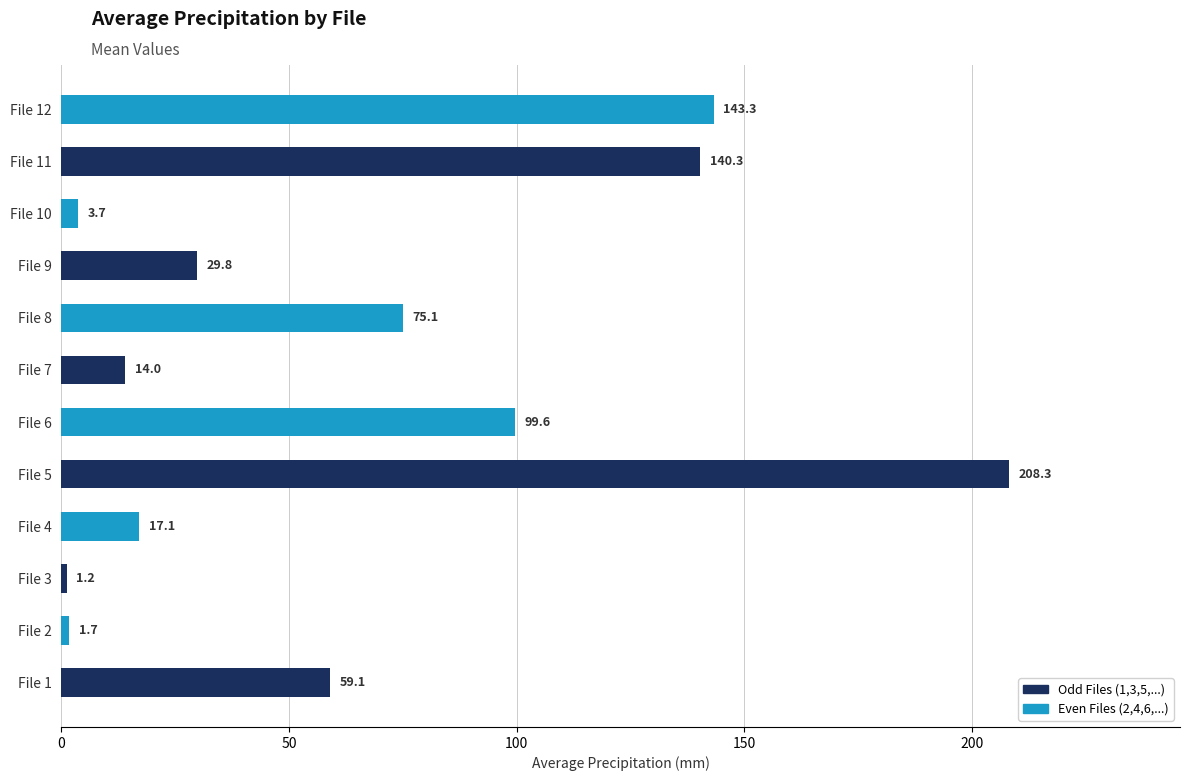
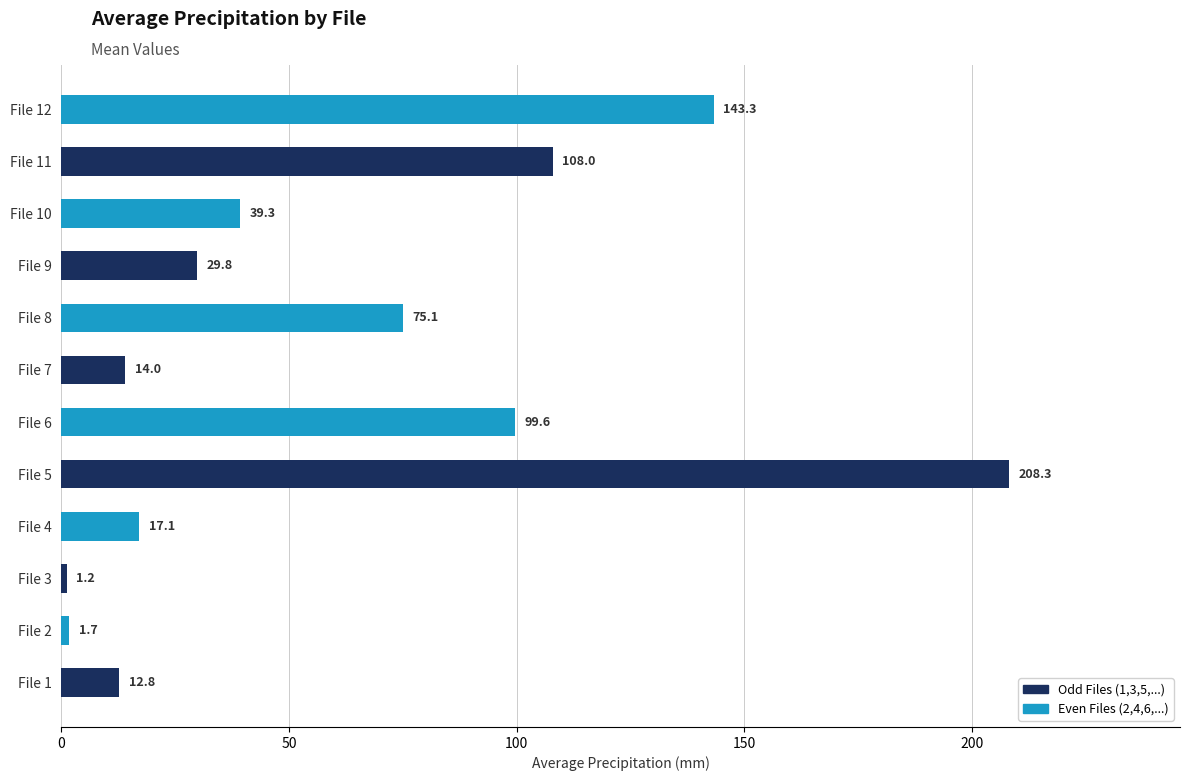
File 11: 140.3 -> 108.0
File 10: 3.7 -> 39.3
File 1: 59.1 -> 12.8
